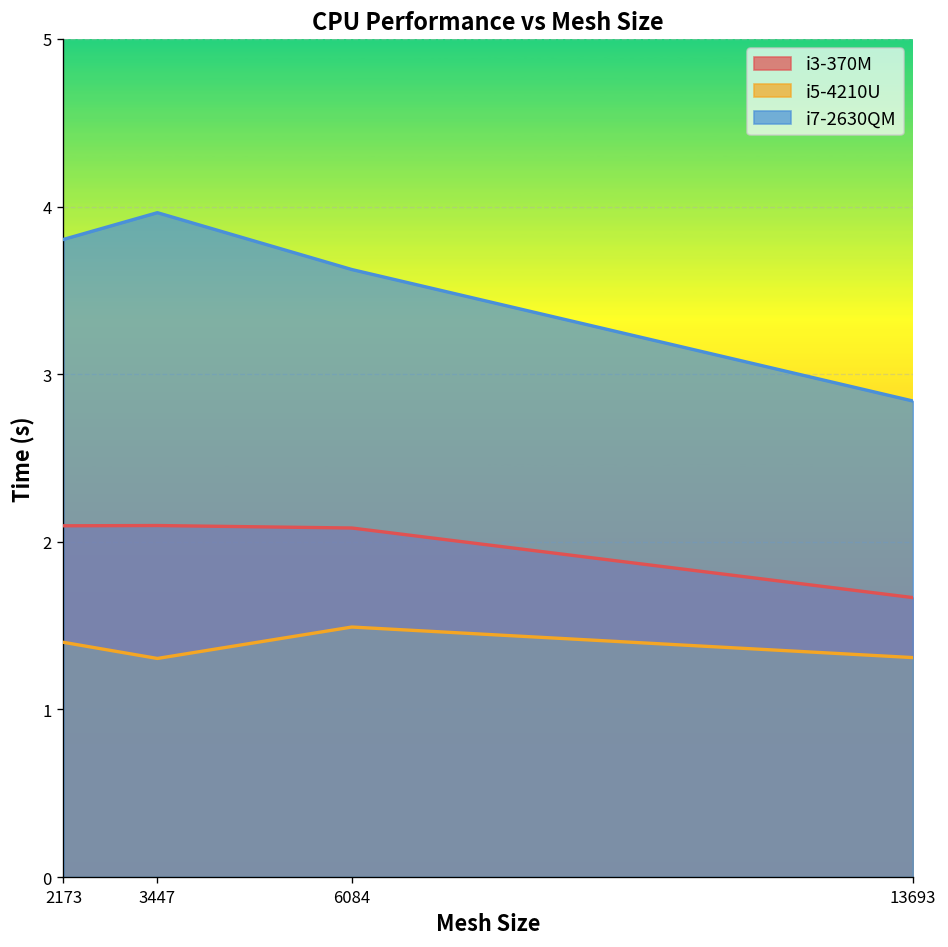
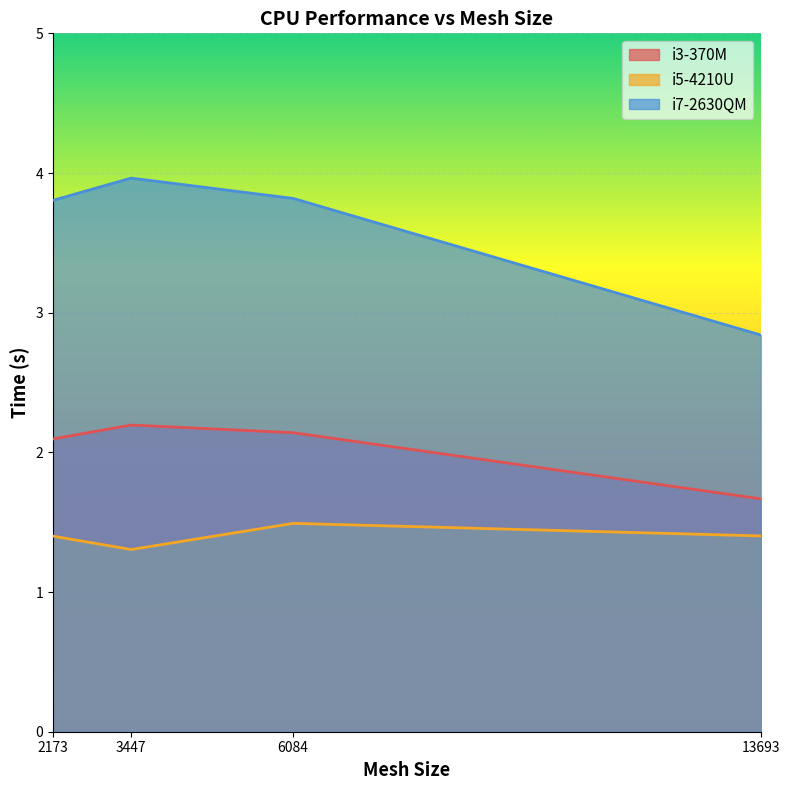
i3-370M, 3447: 2.10 -> 2.20
i3-370M, 6084: 2.08 -> 2.14
i7-2630QM, 6084: 3.62 -> 3.82
i5-4210U, 13693: 1.31 -> 1.40
